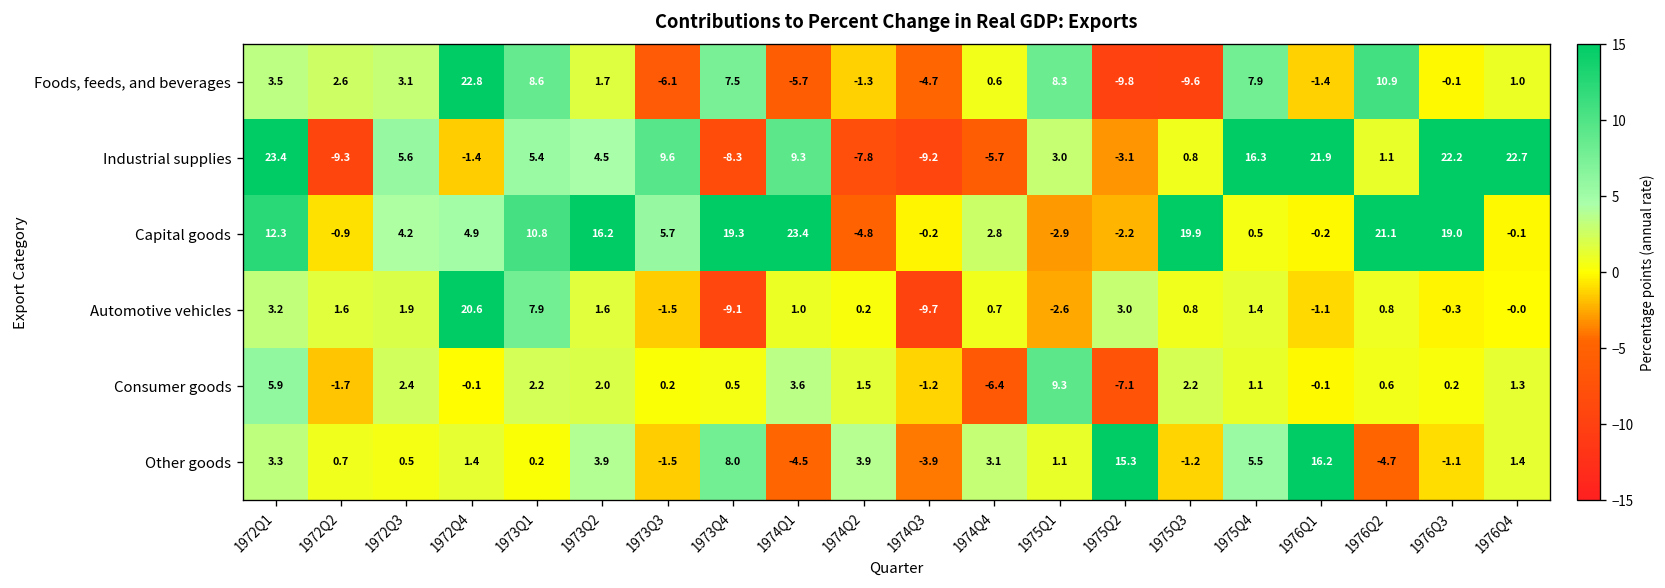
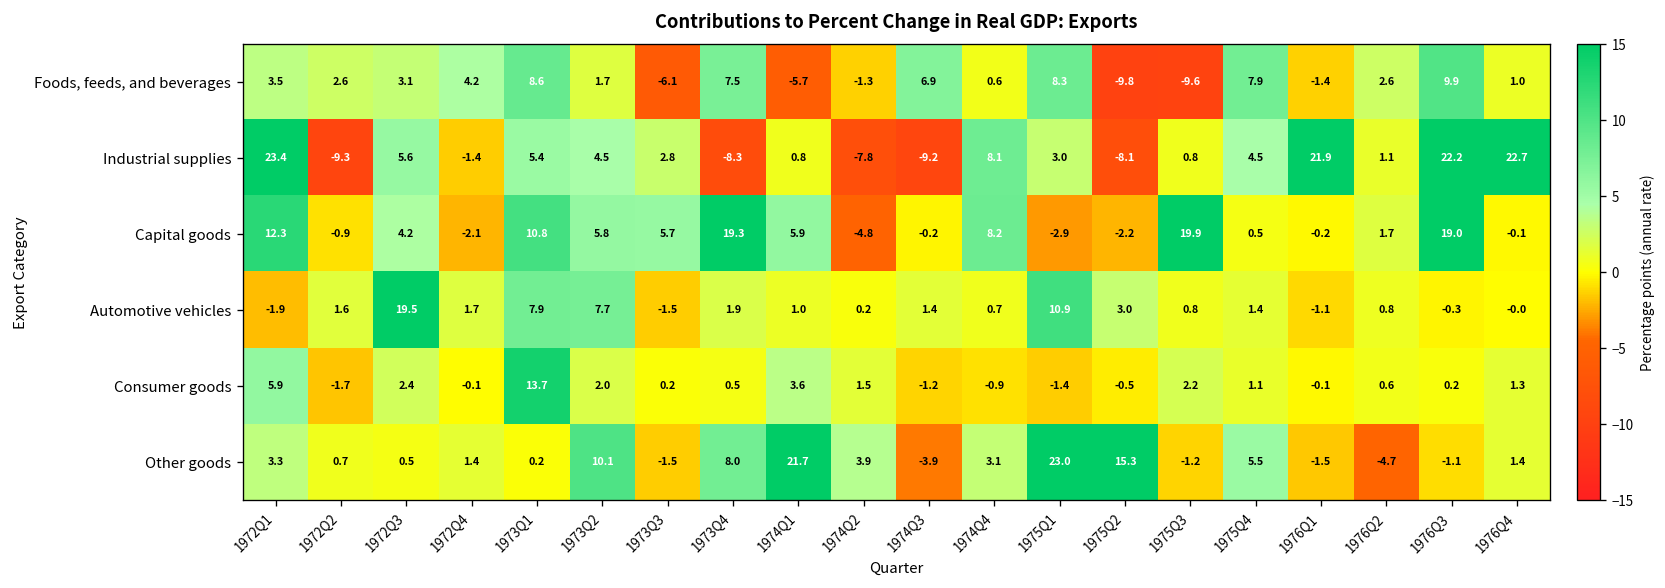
Foods, feeds, and beverages, 1972Q4: 22.8 -> 4.2
Foods, feeds, and beverages, 1974Q3: -4.7 -> 6.9
Foods, feeds, and beverages, 1976Q2: 10.9 -> 2.6
Foods, feeds, and beverages, 1976Q3: -0.1 -> 9.9
Industrial supplies, 1973Q3: 9.6 -> 2.8
Industrial supplies, 1974Q1: 9.3 -> 0.8
Industrial supplies, 1974Q4: -5.7 -> 8.1
Industrial supplies, 1975Q2: -3.1 -> -8.1
Industrial supplies, 1975Q4: 16.3 -> 4.5
Capital goods, 1972Q4: 4.9 -> -2.1
Capital goods, 1973Q2: 16.2 -> 5.8
Capital goods, 1974Q1: 23.4 -> 5.9
Capital goods, 1974Q4: 2.8 -> 8.2
Capital goods, 1976Q2: 21.1 -> 1.7
Automotive vehicles, 1972Q1: 3.2 -> -1.9
Automotive vehicles, 1972Q3: 1.9 -> 19.5
Automotive vehicles, 1972Q4: 20.6 -> 1.7
Automotive vehicles, 1973Q2: 1.6 -> 7.7
Automotive vehicles, 1973Q4: -9.1 -> 1.9
Automotive vehicles, 1974Q3: -9.7 -> 1.4
Automotive vehicles, 1975Q1: -2.6 -> 10.9
Consumer goods, 1973Q1: 2.2 -> 13.7
Consumer goods, 1974Q4: -6.4 -> -0.9
Consumer goods, 1975Q1: 9.3 -> -1.4
Consumer goods, 1975Q2: -7.1 -> -0.5
Other goods, 1973Q2: 3.9 -> 10.1
Other goods, 1974Q1: -4.5 -> 21.7
Other goods, 1975Q1: 1.1 -> 23.0
Other goods, 1976Q1: 16.2 -> -1.5
